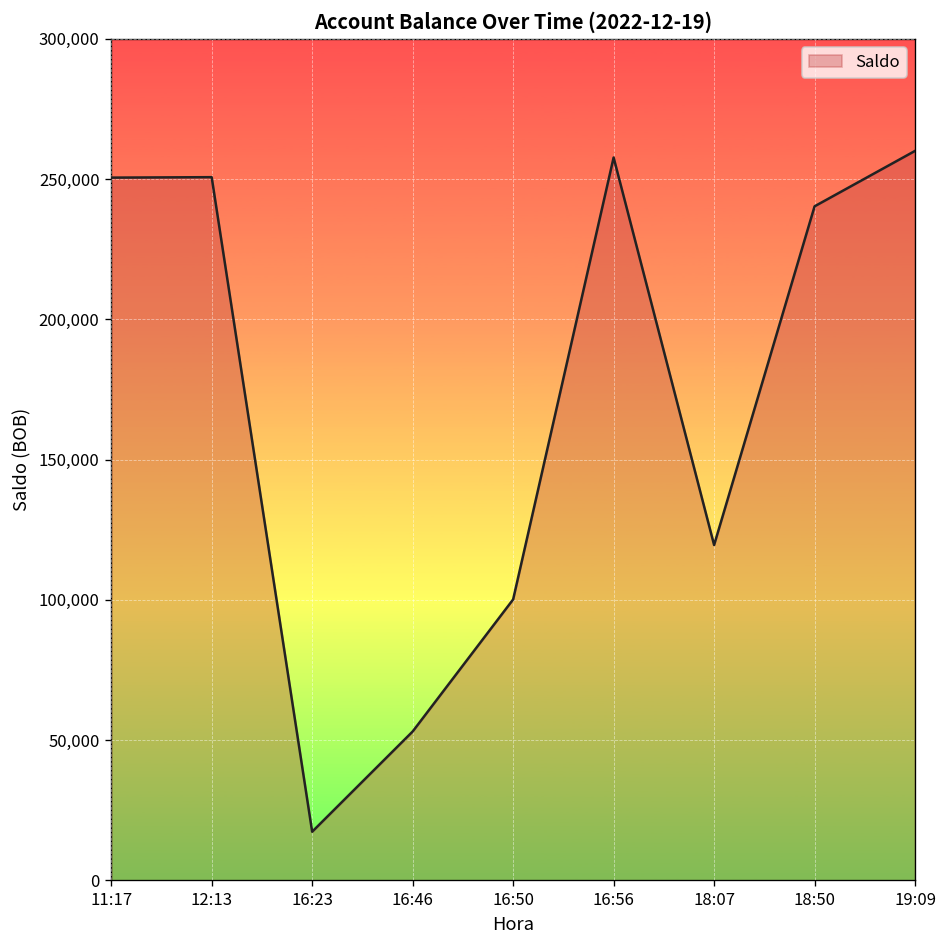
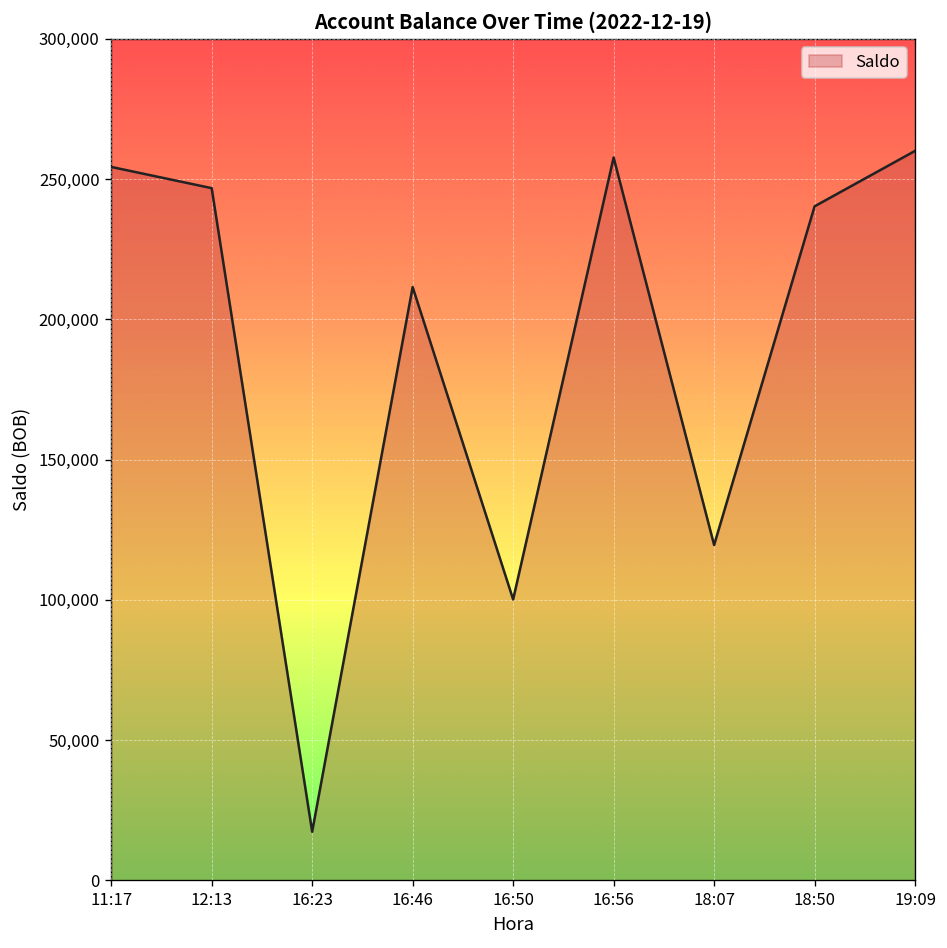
11:17: 251,000 -> 254,000
12:13: 251,000 -> 247,000
16:46: 53,000 -> 212,000
